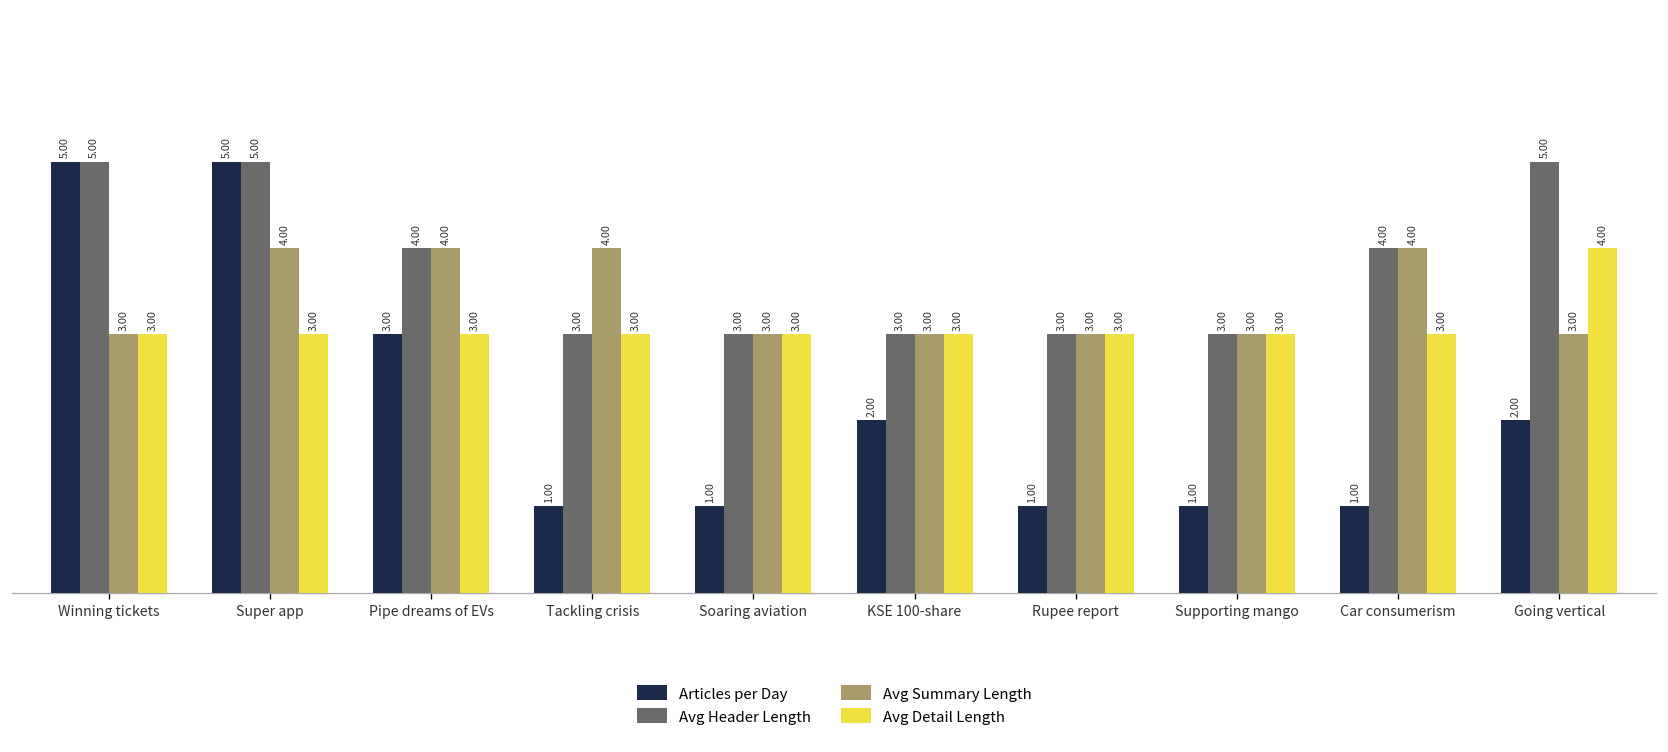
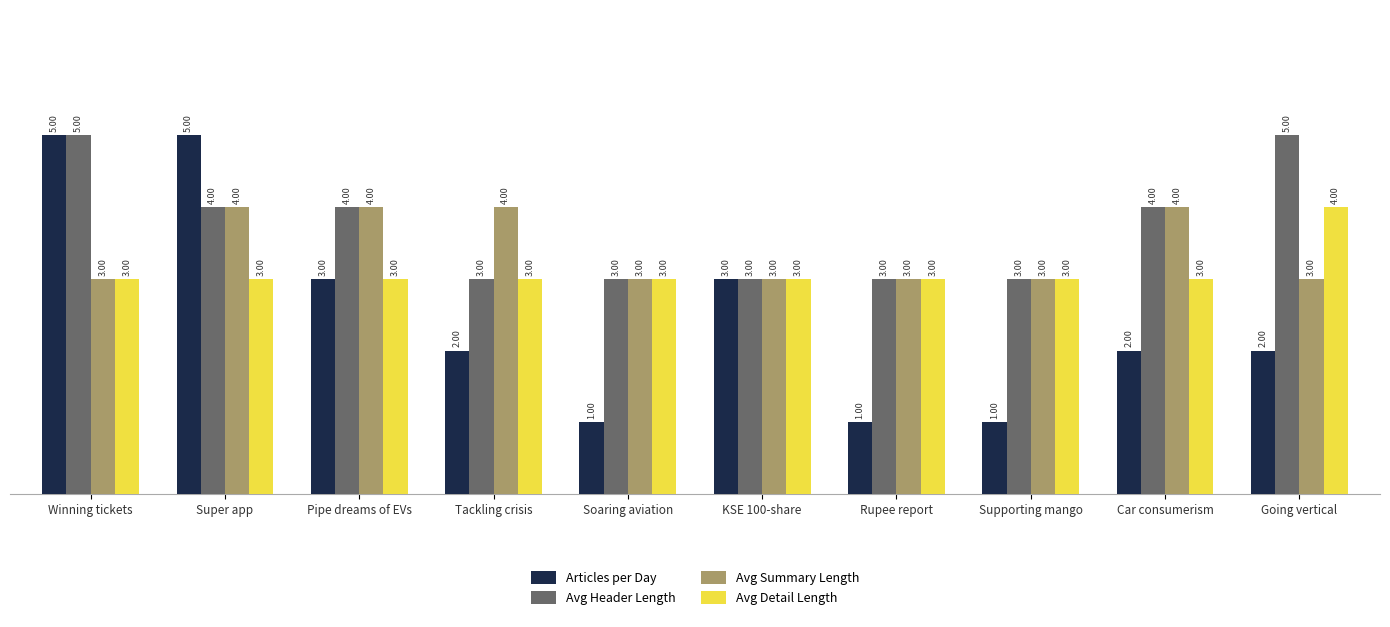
Avg Header Length, Super app: 5.00 -> 4.00
Articles per Day, Tackling crisis: 1.00 -> 2.00
Articles per Day, KSE 100-share: 2.00 -> 3.00
Articles per Day, Car consumerism: 1.00 -> 2.00
